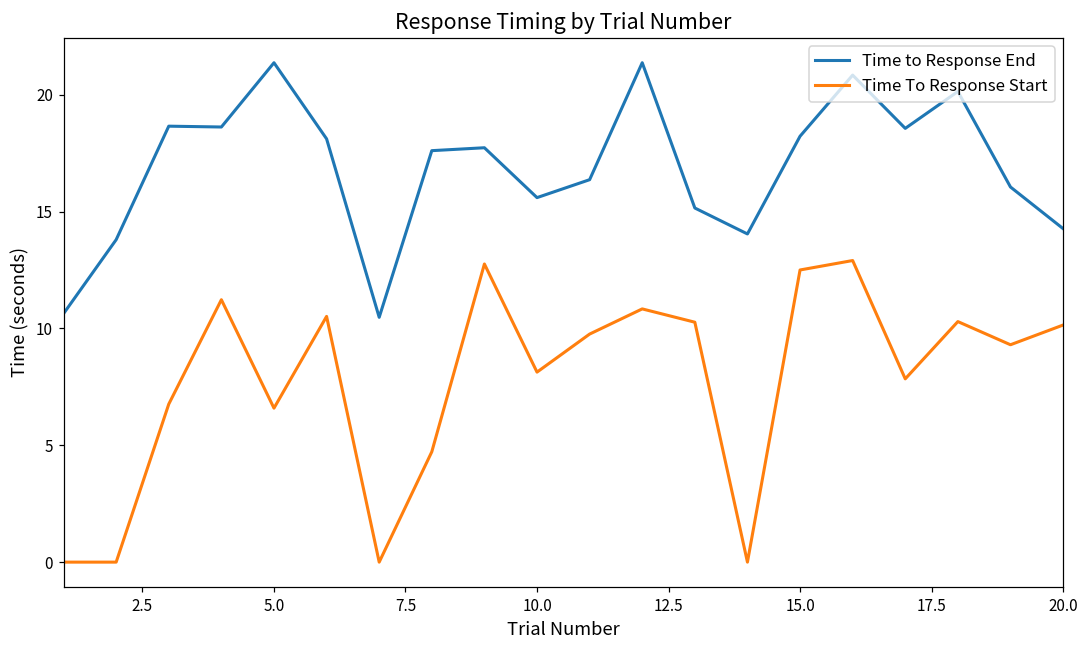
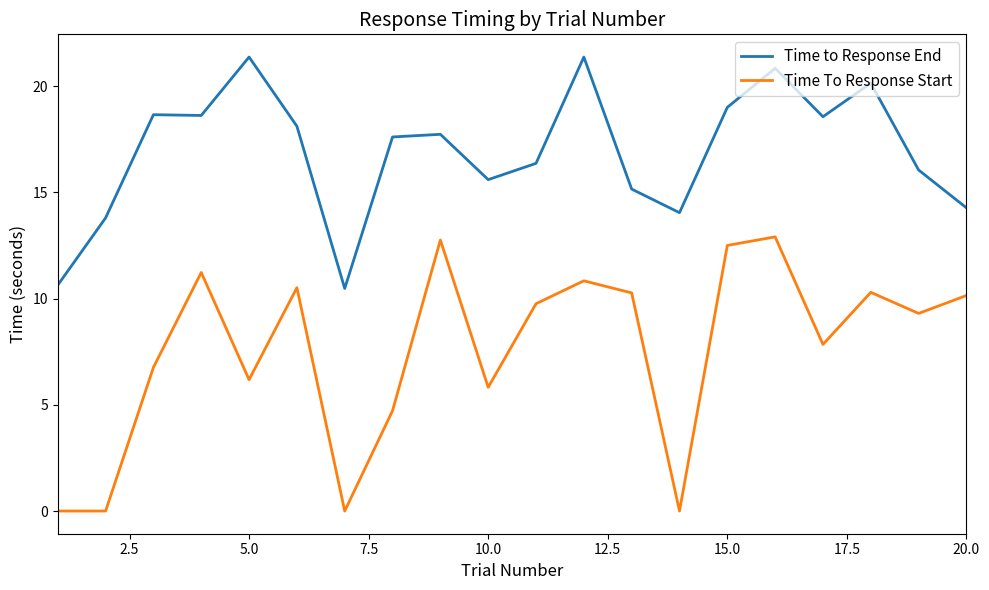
Time To Response Start, 5.0: 6.6 -> 6.2
Time To Response Start, 10.0: 8.1 -> 5.8
Time to Response End, 15.0: 18.2 -> 19.0
